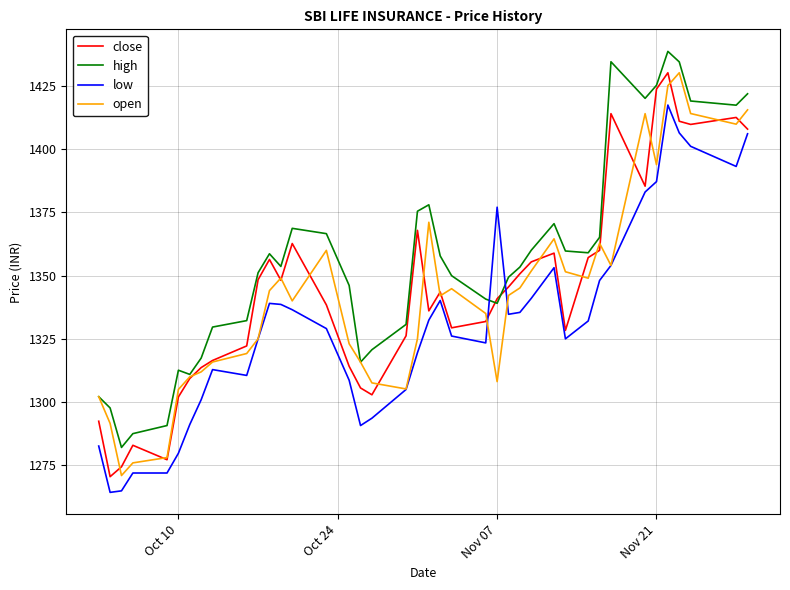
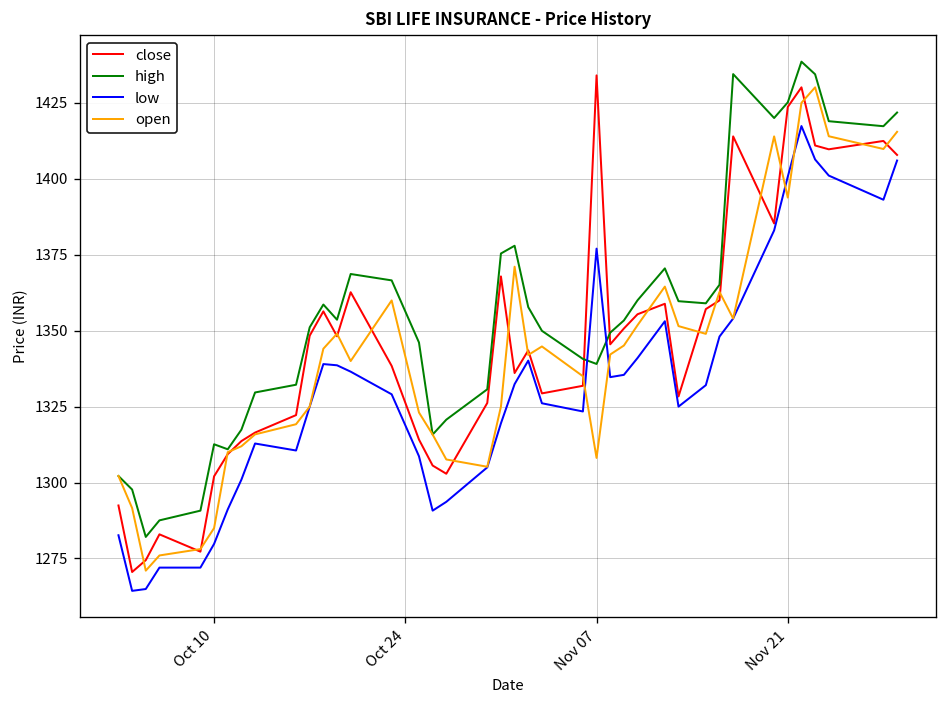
open, Oct 10: 1305 -> 1285
close, Nov 07: 1341 -> 1434
low, Nov 21: 1387 -> 1401
